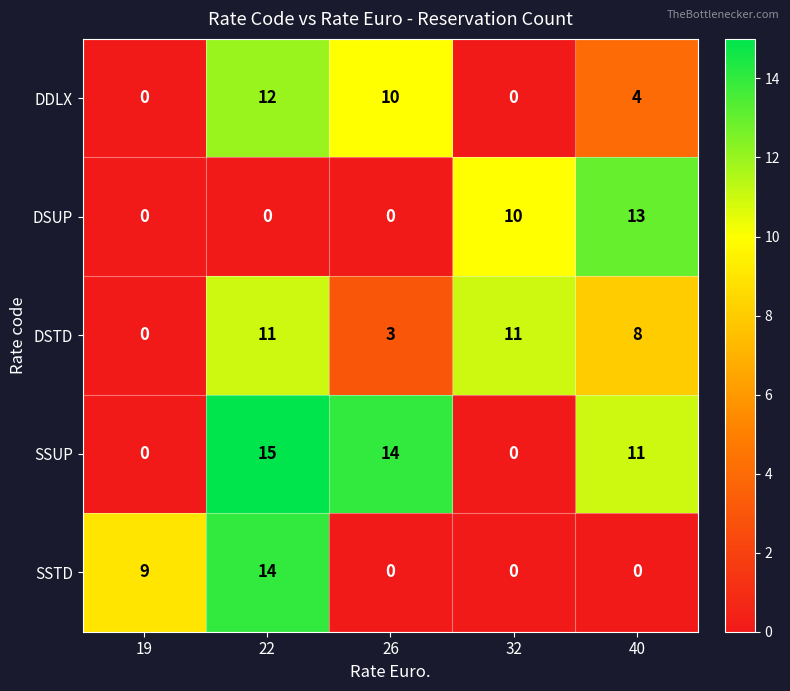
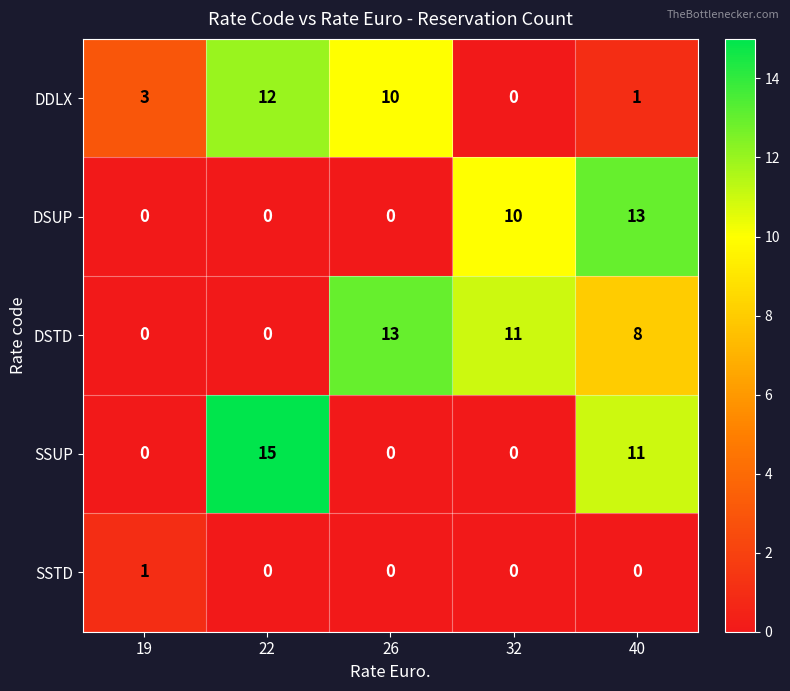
DDLX, 19: 0 -> 3
DDLX, 40: 4 -> 1
DSTD, 22: 11 -> 0
DSTD, 26: 3 -> 13
SSUP, 26: 14 -> 0
SSTD, 19: 9 -> 1
SSTD, 22: 14 -> 0
